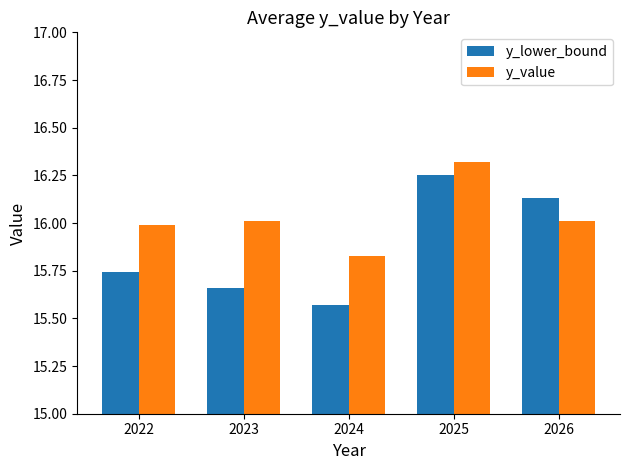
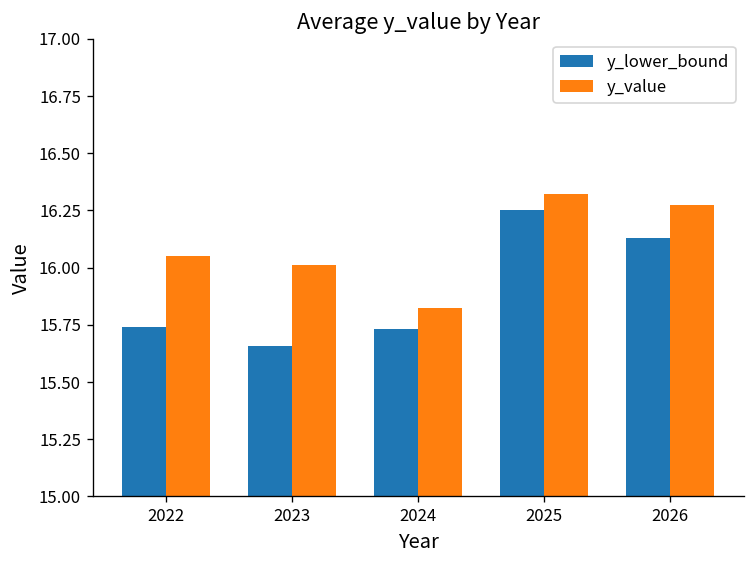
y_value, 2022: 15.99 -> 16.05
y_lower_bound, 2024: 15.57 -> 15.73
y_value, 2026: 16.01 -> 16.27
